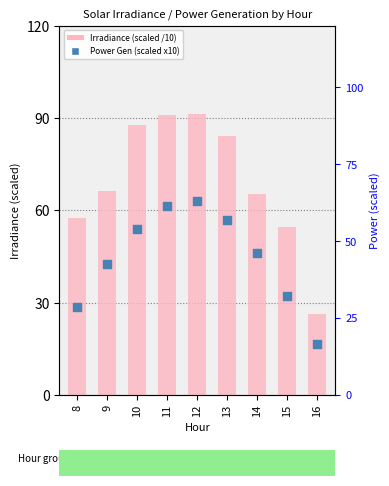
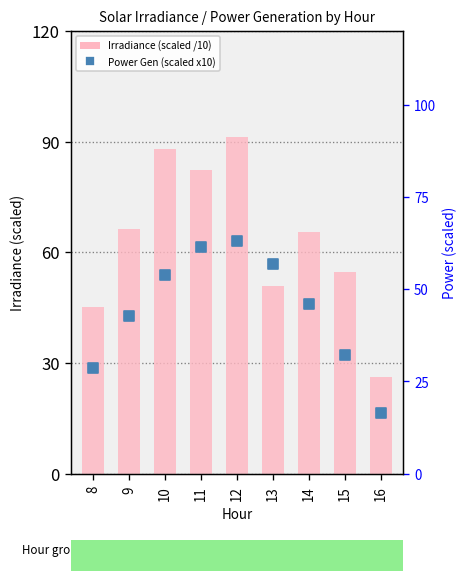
Irradiance (scaled /10), 8: 58 -> 45
Irradiance (scaled /10), 11: 91 -> 82
Irradiance (scaled /10), 13: 84 -> 51
